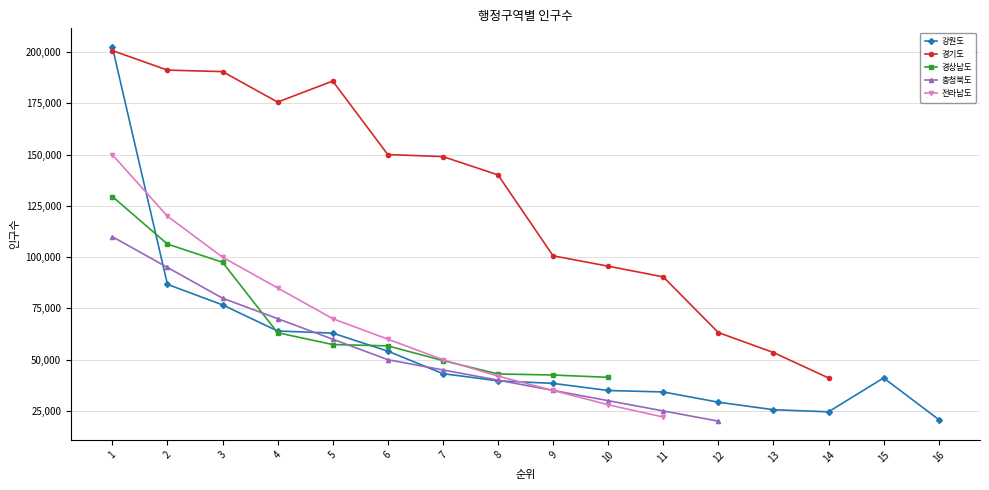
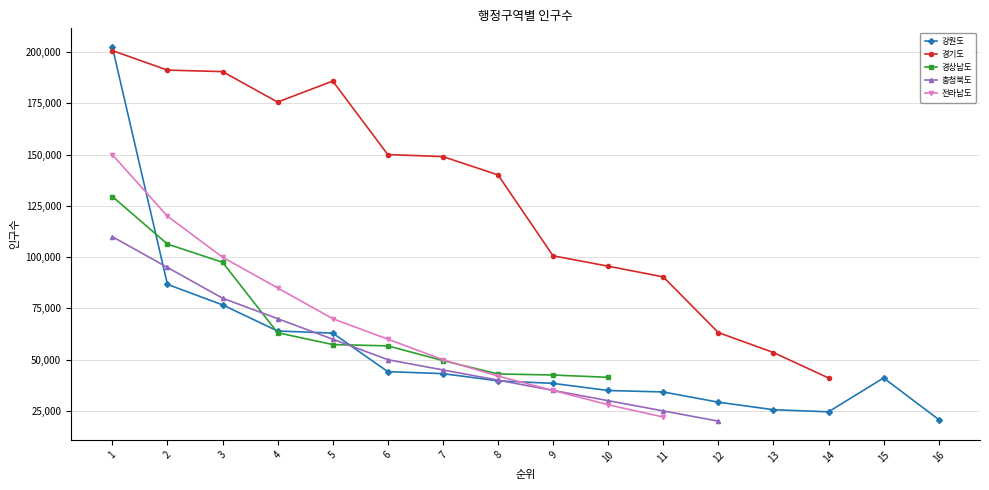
강원도, 6: 54,000 -> 44,000
